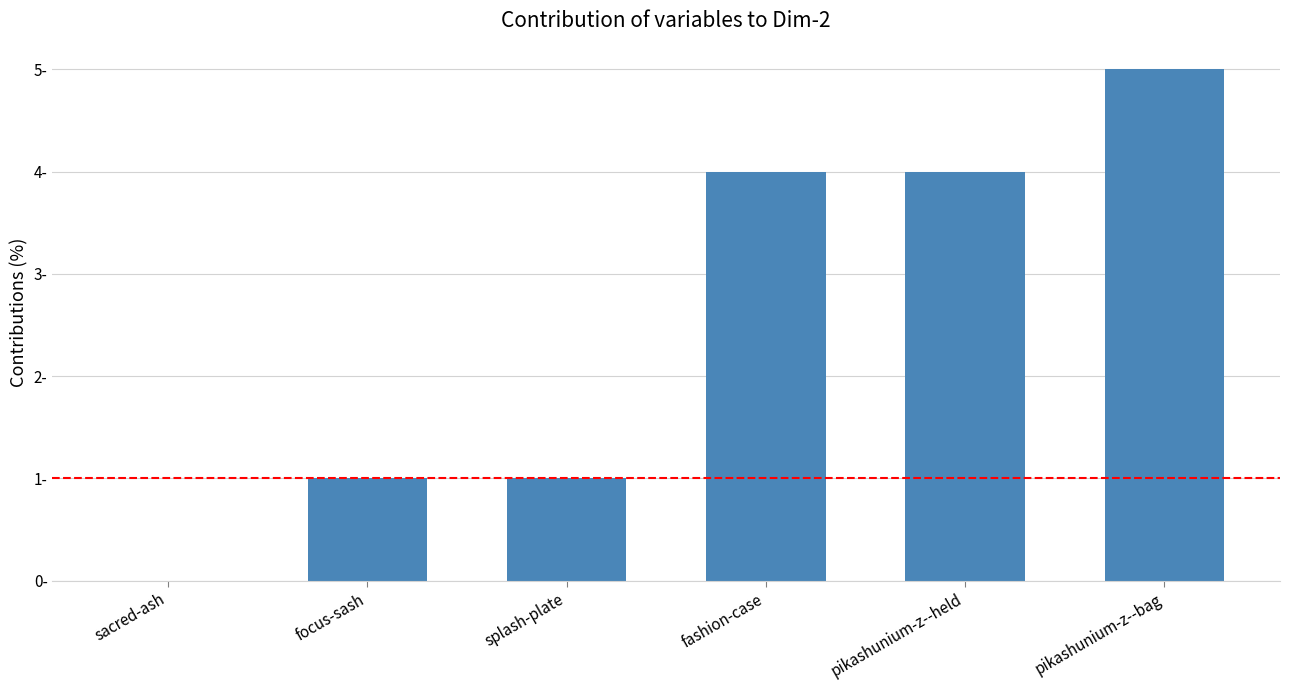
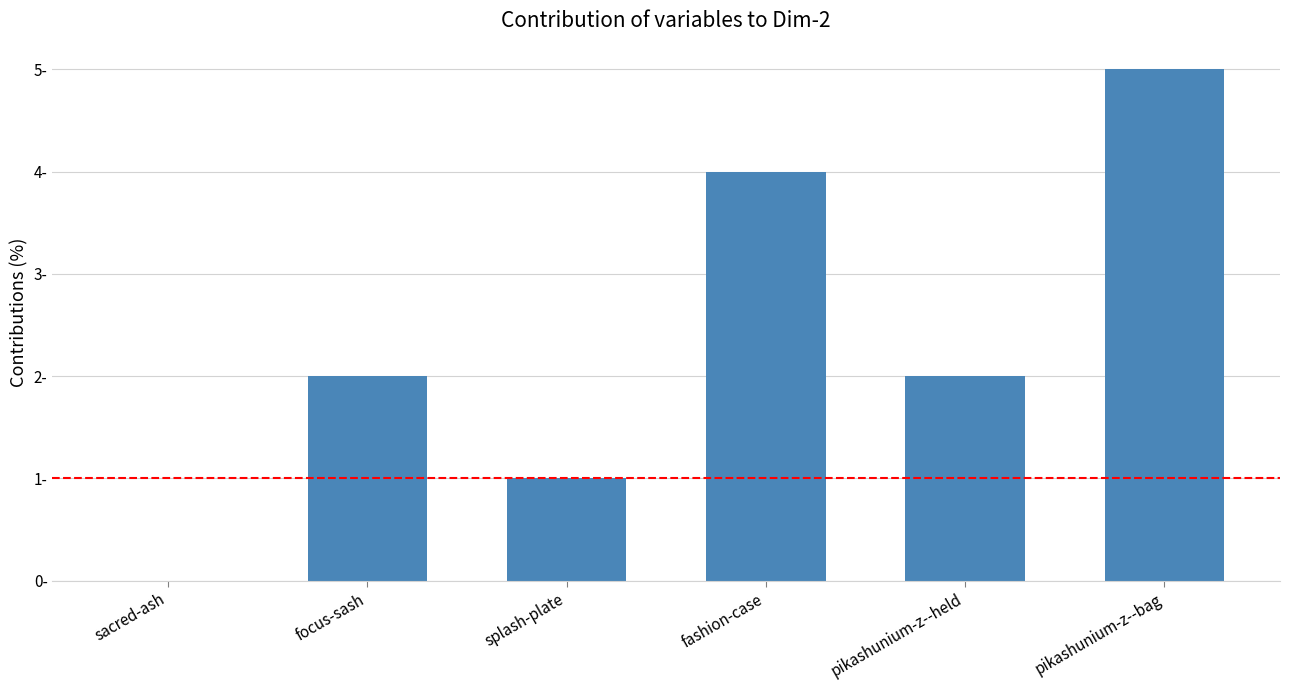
focus-sash: 1- -> 2-
pikashunium-z--held: 4- -> 2-
